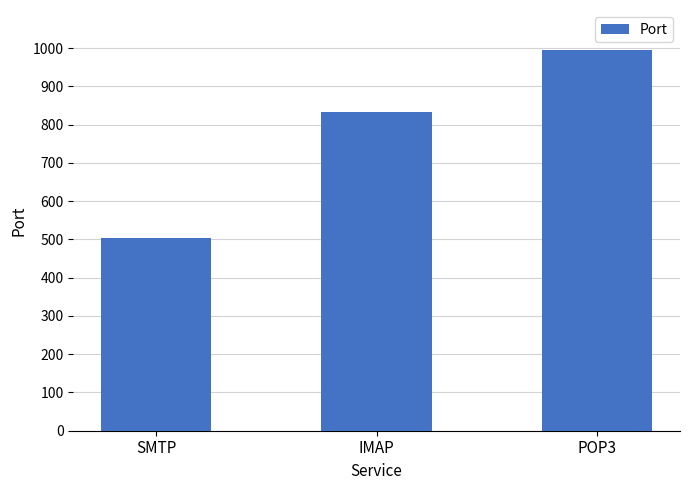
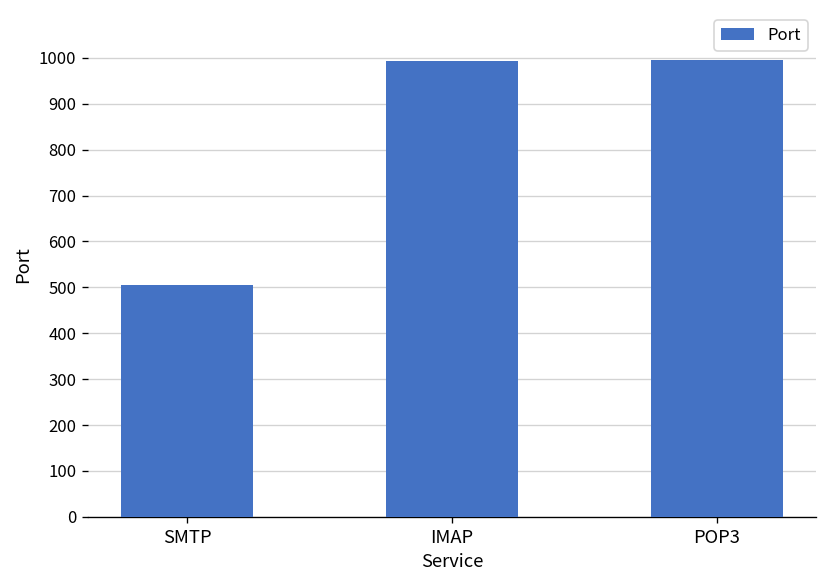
IMAP: 830 -> 990
